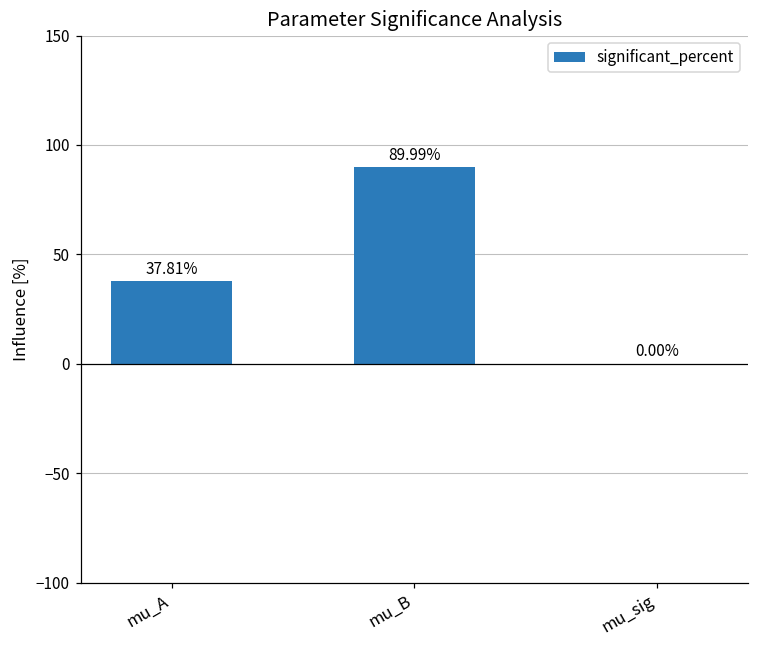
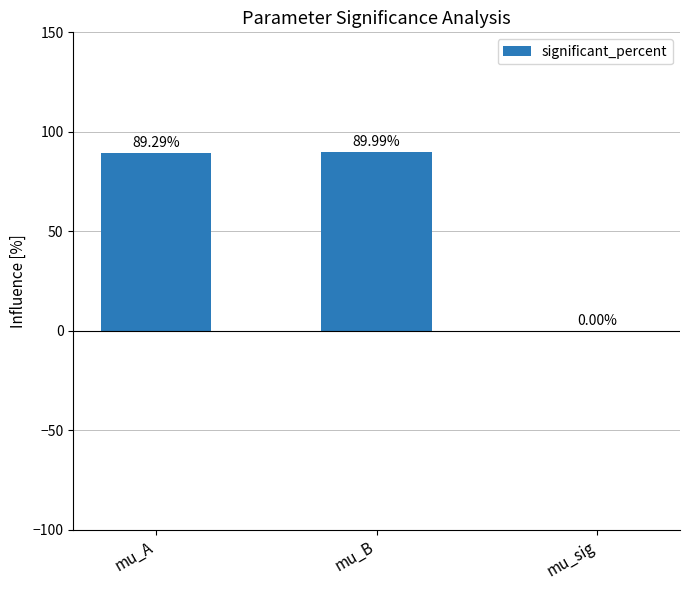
mu_A: 37.81% -> 89.29%
